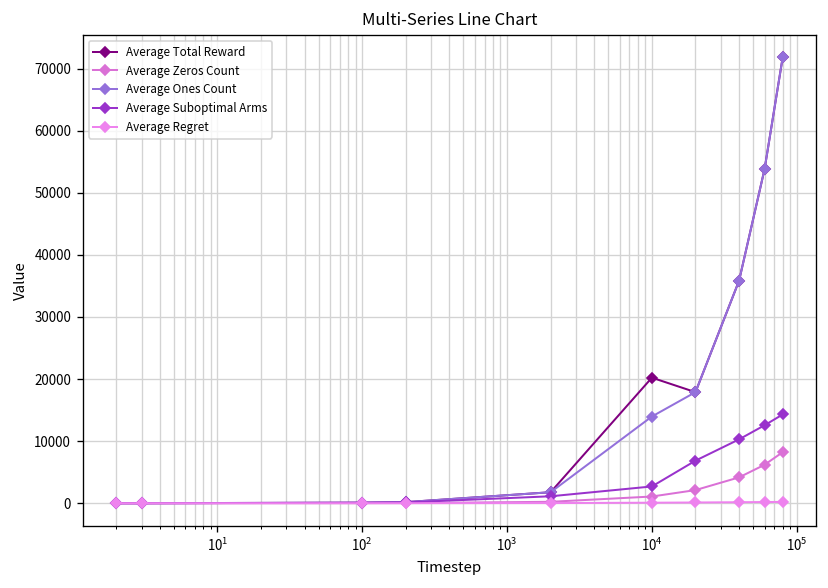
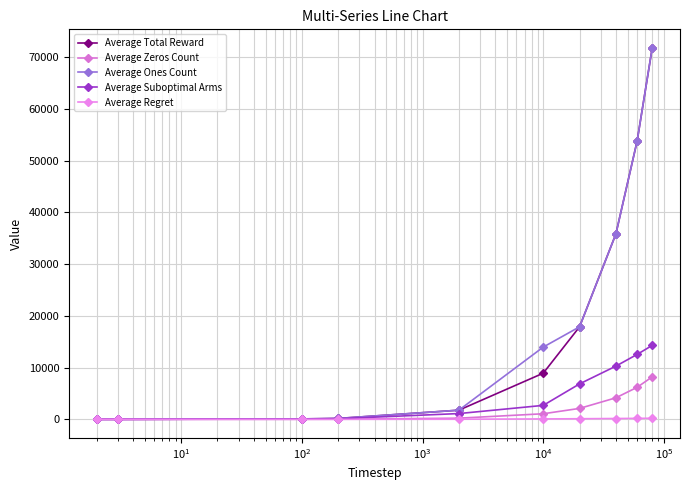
Average Total Reward, 10^4: 20000 -> 9000
